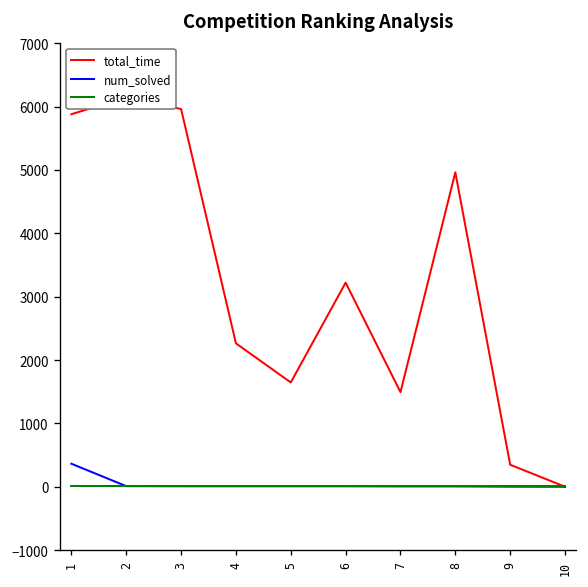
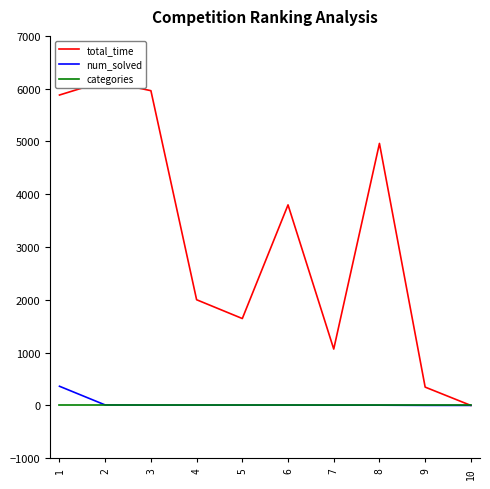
total_time, 4: 2300 -> 2000
total_time, 6: 3200 -> 3800
total_time, 7: 1500 -> 1100
